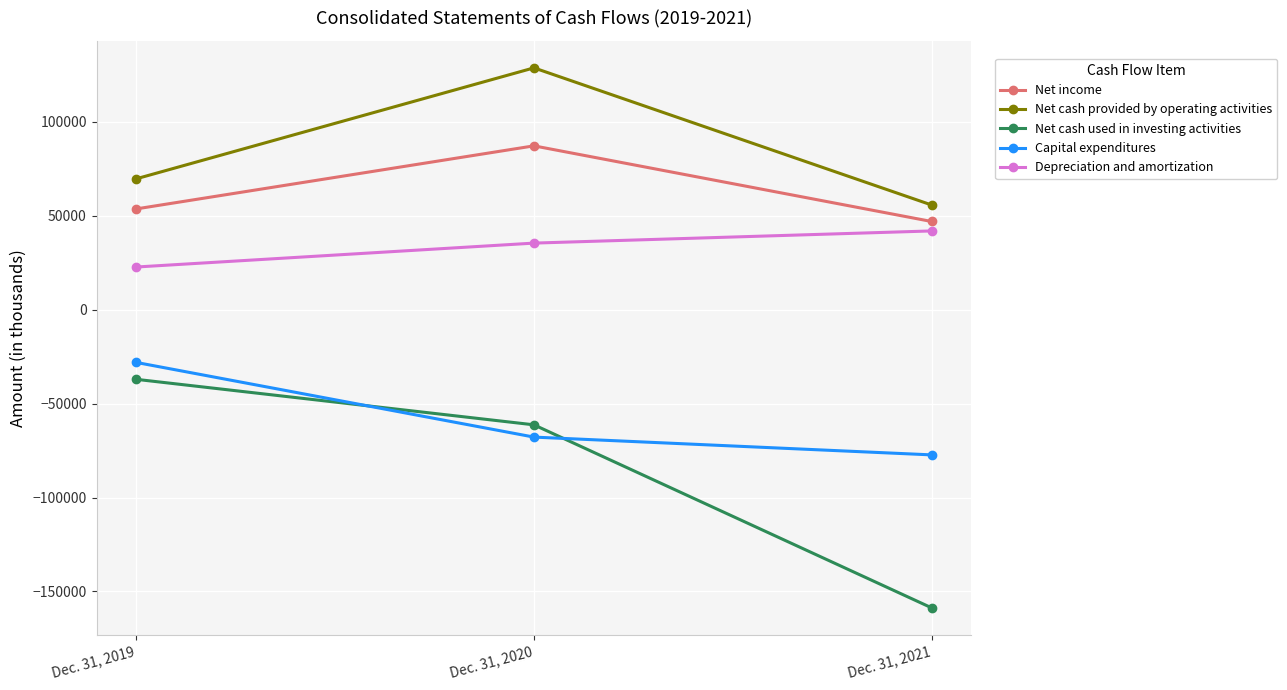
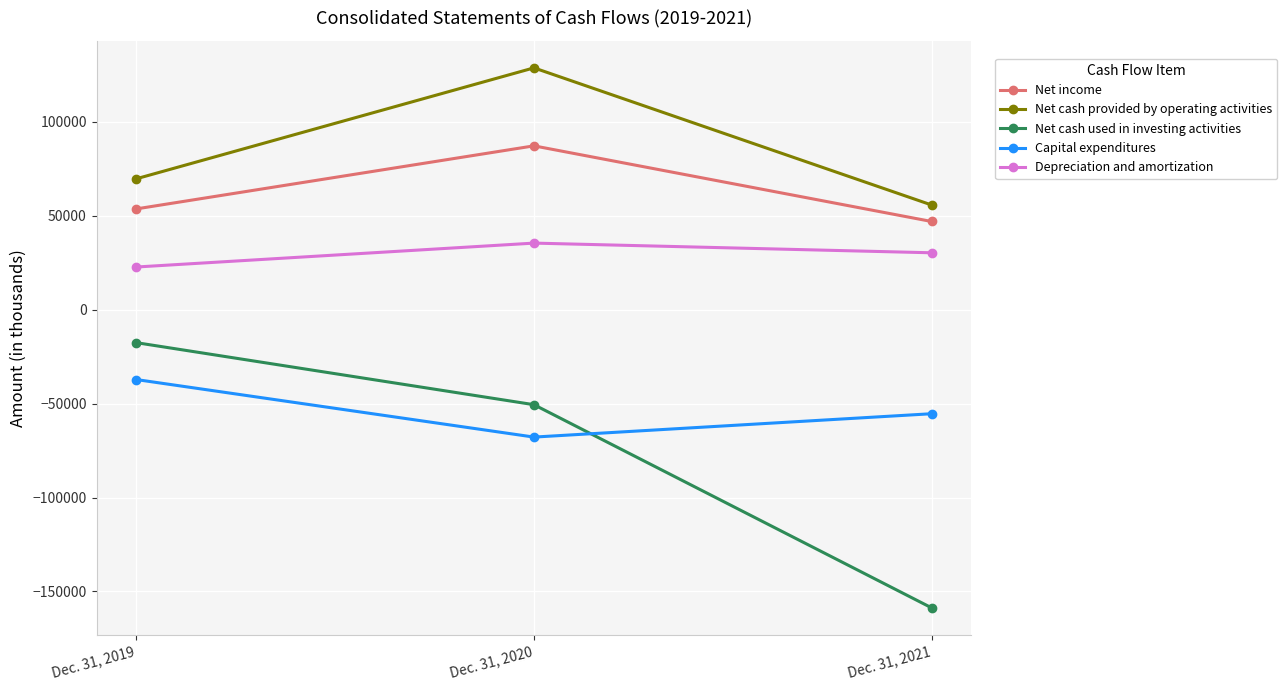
Net cash used in investing activities, Dec. 31, 2019: -37000 -> -18000
Capital expenditures, Dec. 31, 2019: -28000 -> -37000
Net cash used in investing activities, Dec. 31, 2020: -61000 -> -51000
Capital expenditures, Dec. 31, 2021: -77000 -> -55000
Depreciation and amortization, Dec. 31, 2021: 42000 -> 30000
